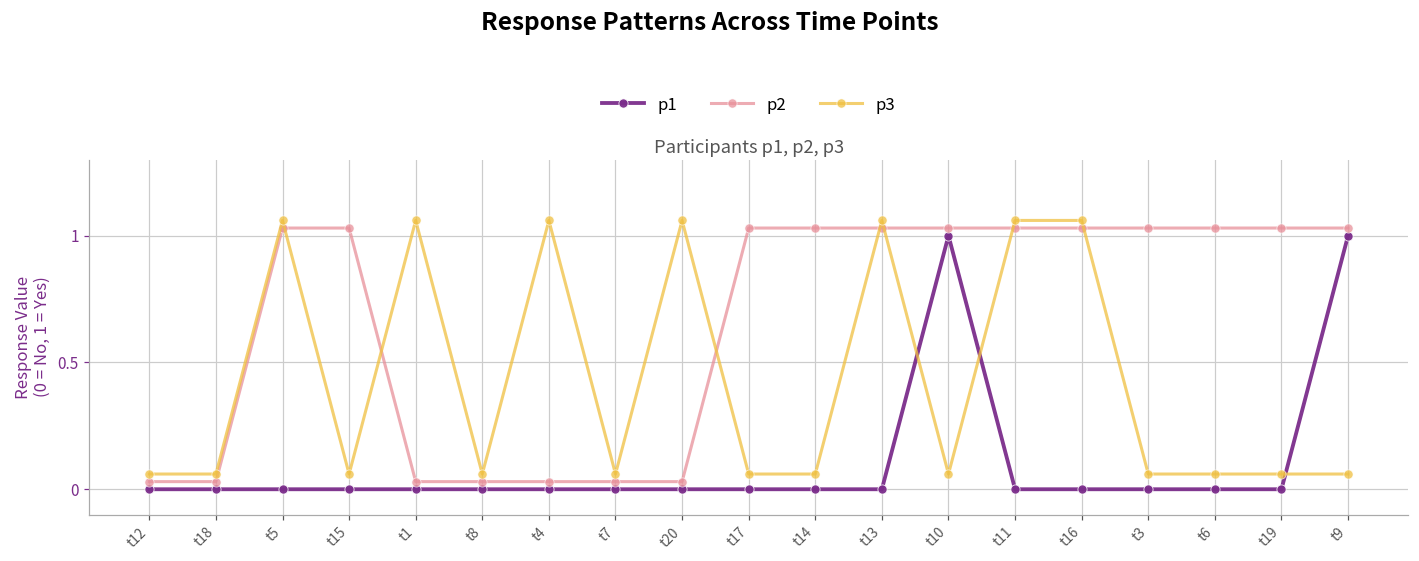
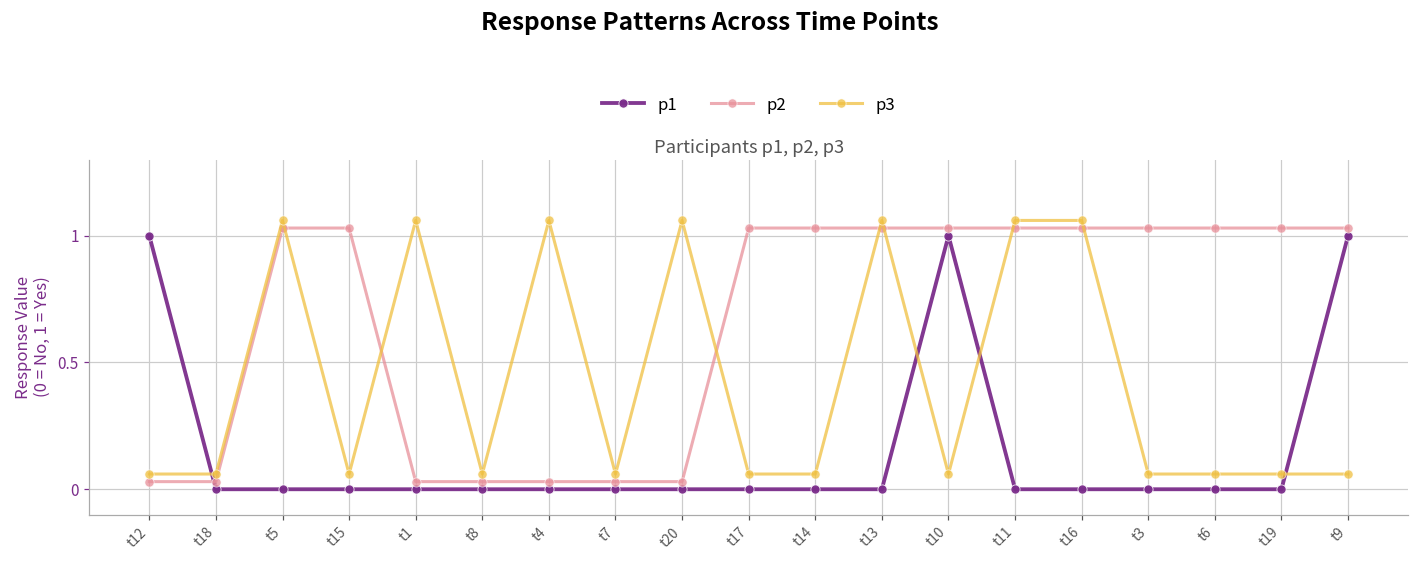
p1, t12: 0 -> 1
